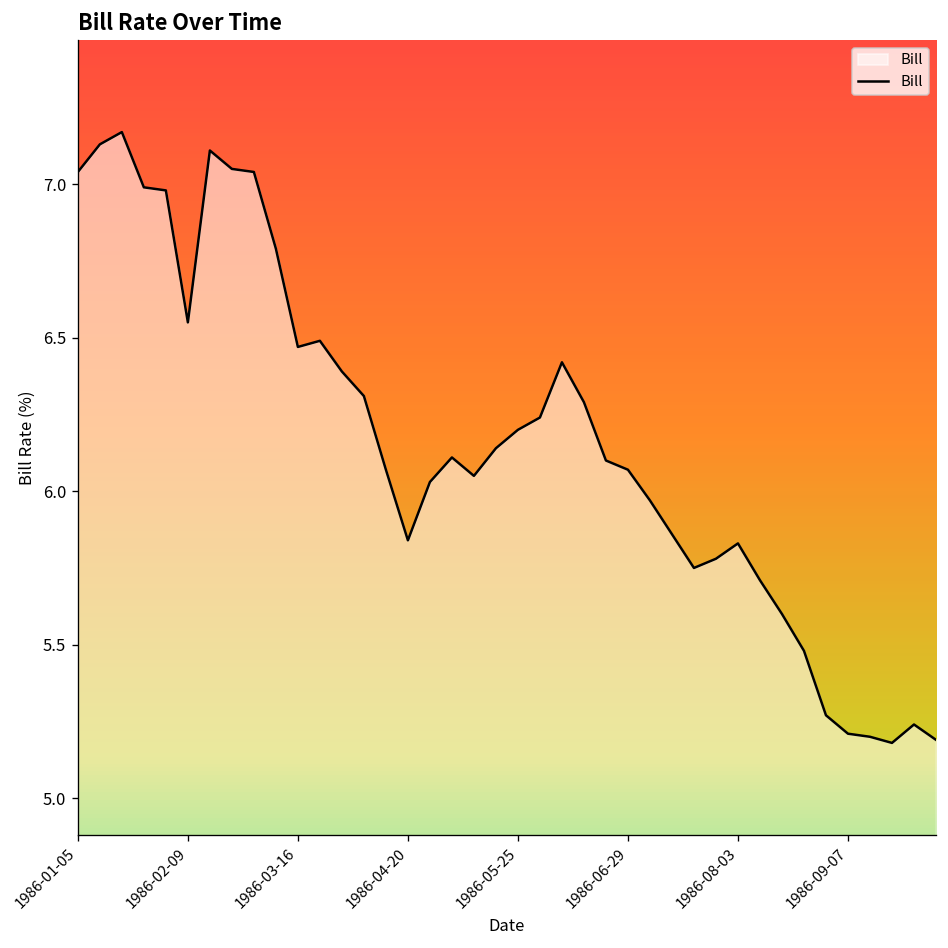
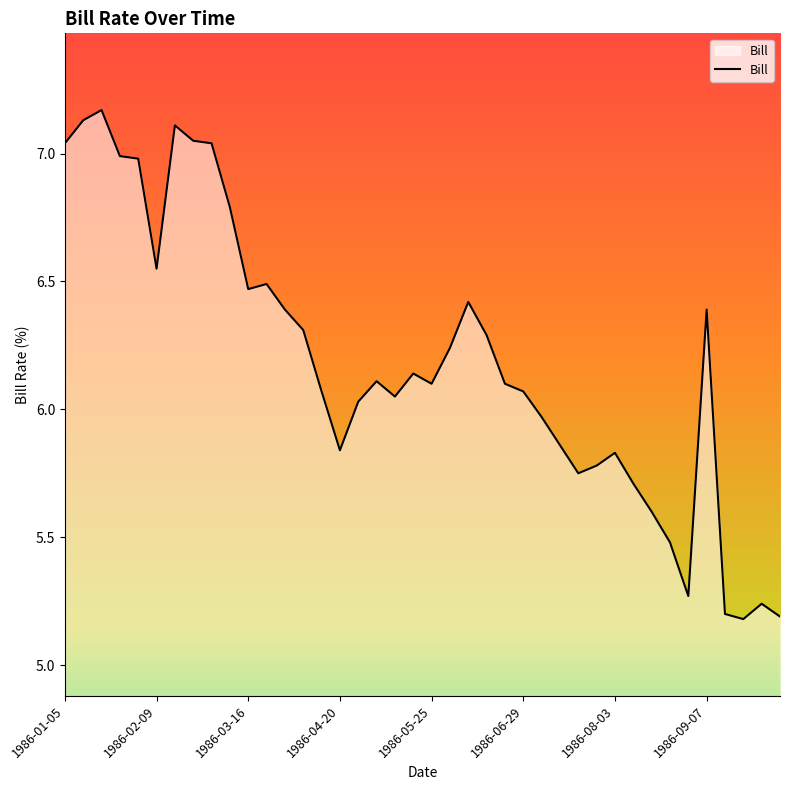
1986-05-25: 6.2 -> 6.1
1986-09-07: 5.21 -> 6.39
